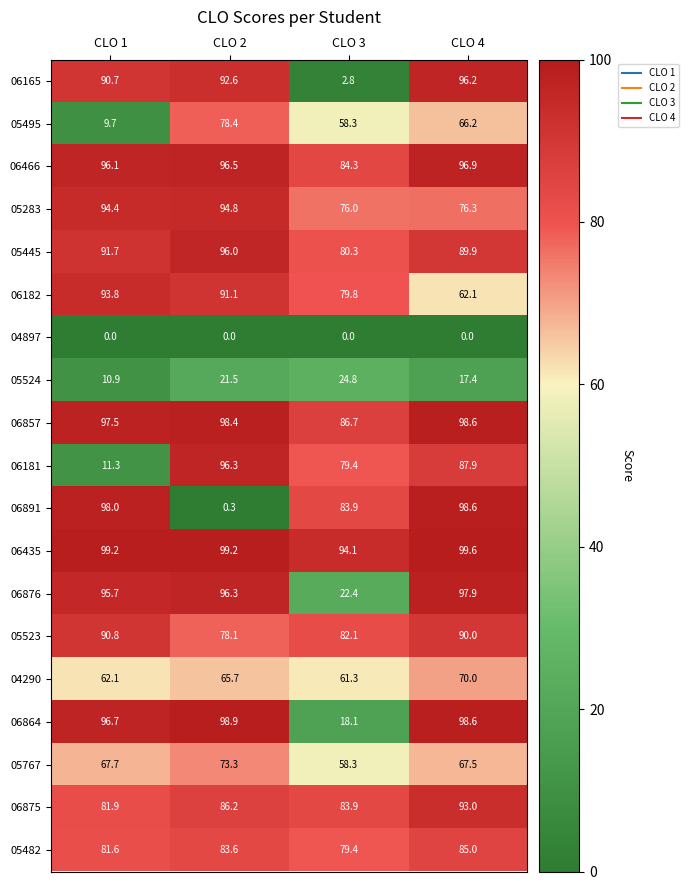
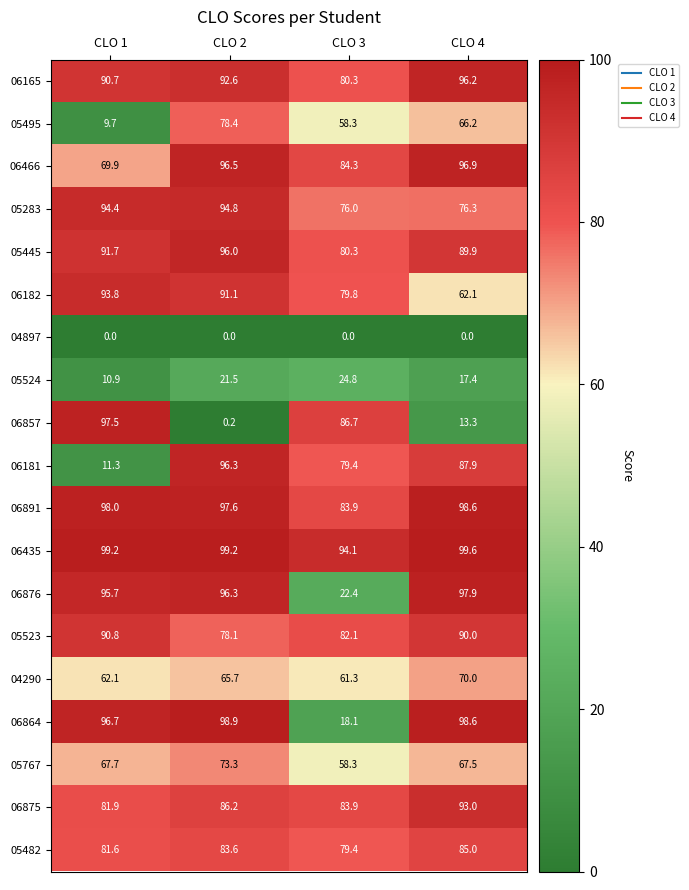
06165, CLO 3: 2.8 -> 80.3
06466, CLO 1: 96.1 -> 69.9
06857, CLO 2: 98.4 -> 0.2
06857, CLO 4: 98.6 -> 13.3
06891, CLO 2: 0.3 -> 97.6
